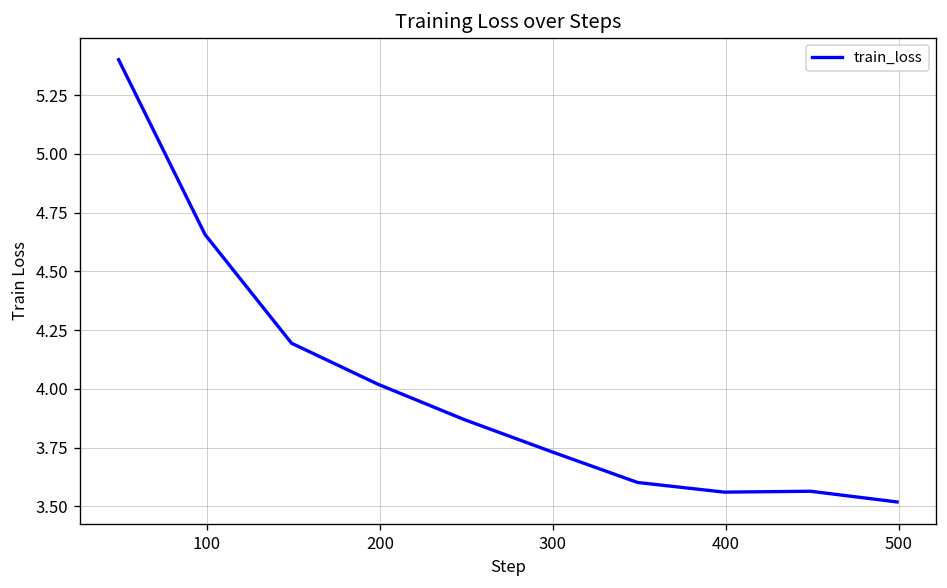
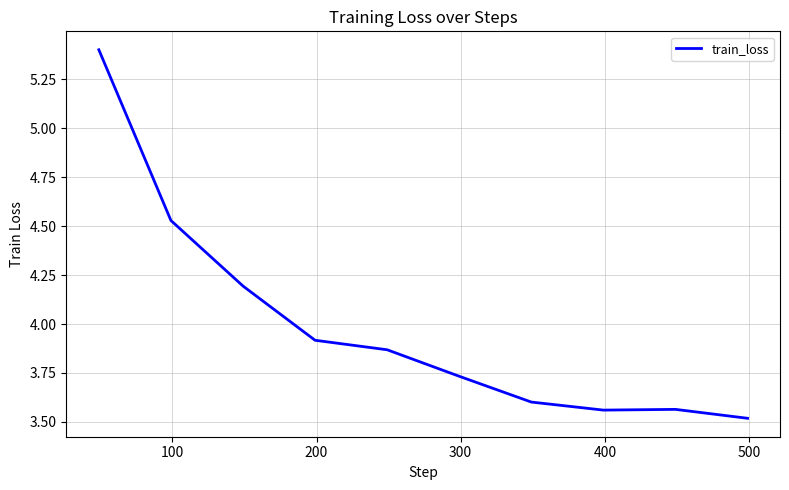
100: 4.66 -> 4.53
200: 4.02 -> 3.92
